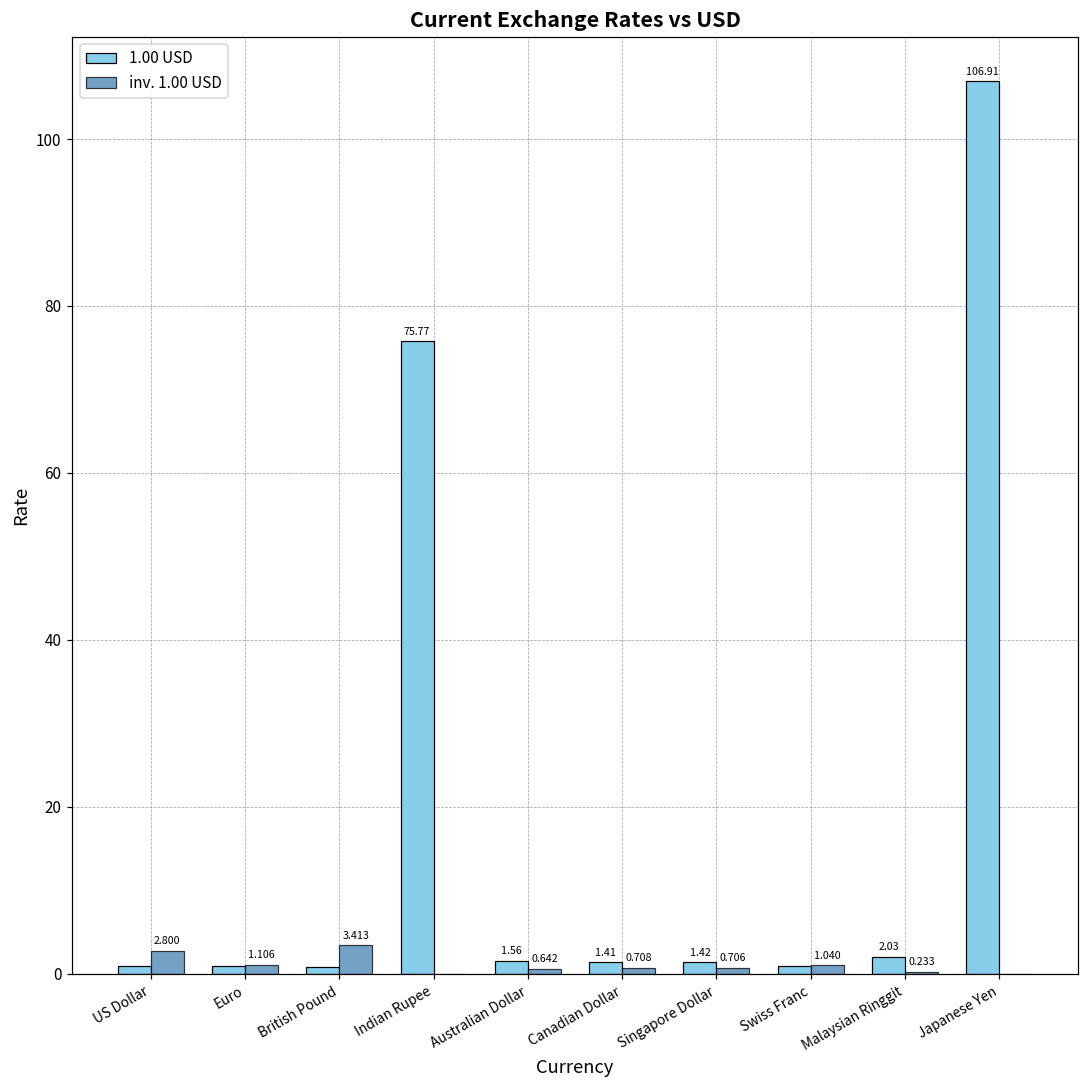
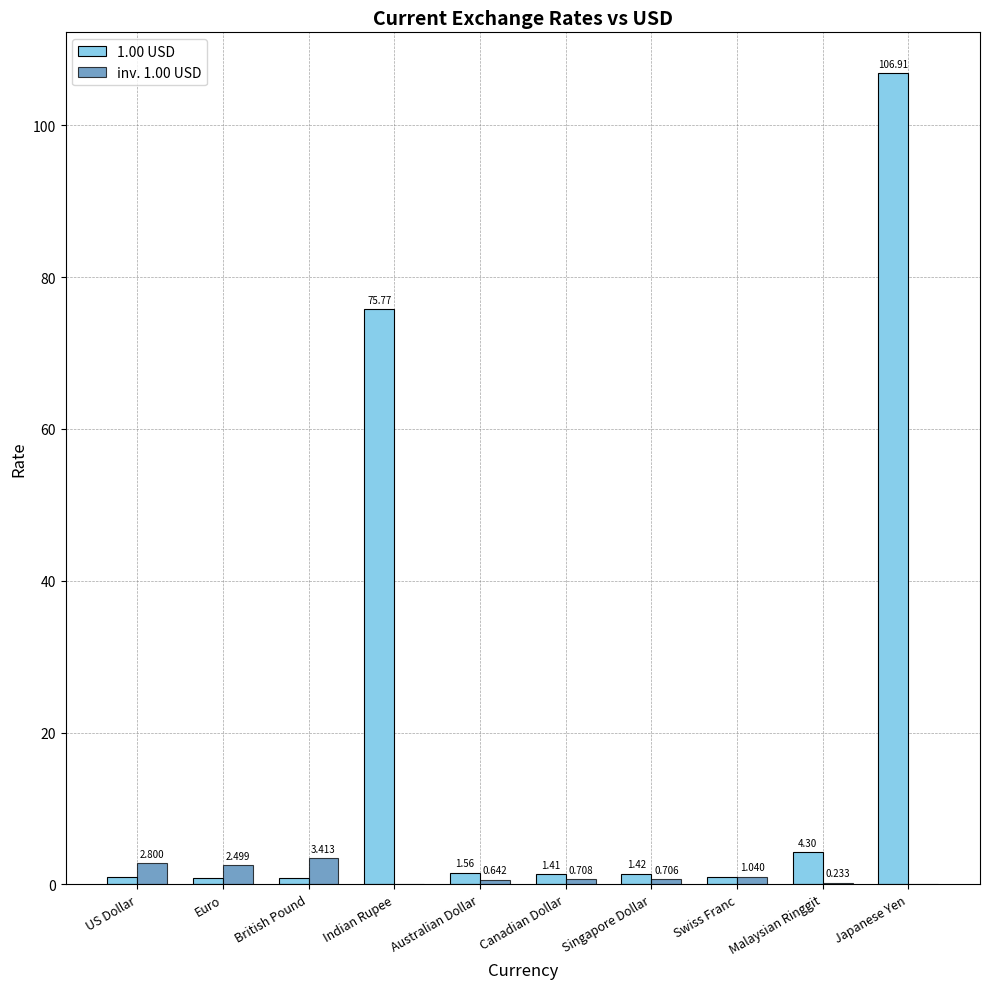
inv. 1.00 USD, Euro: 1.106 -> 2.499
1.00 USD, Malaysian Ringgit: 2.03 -> 4.30
